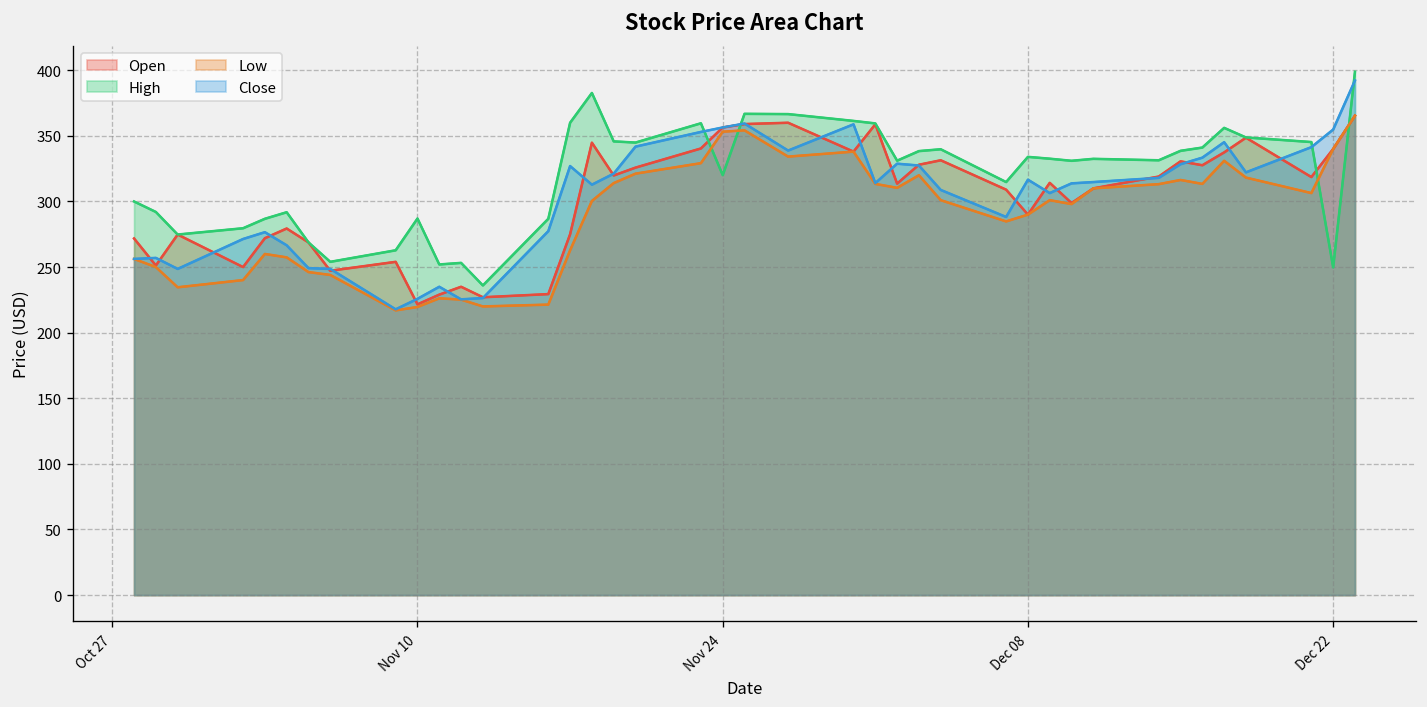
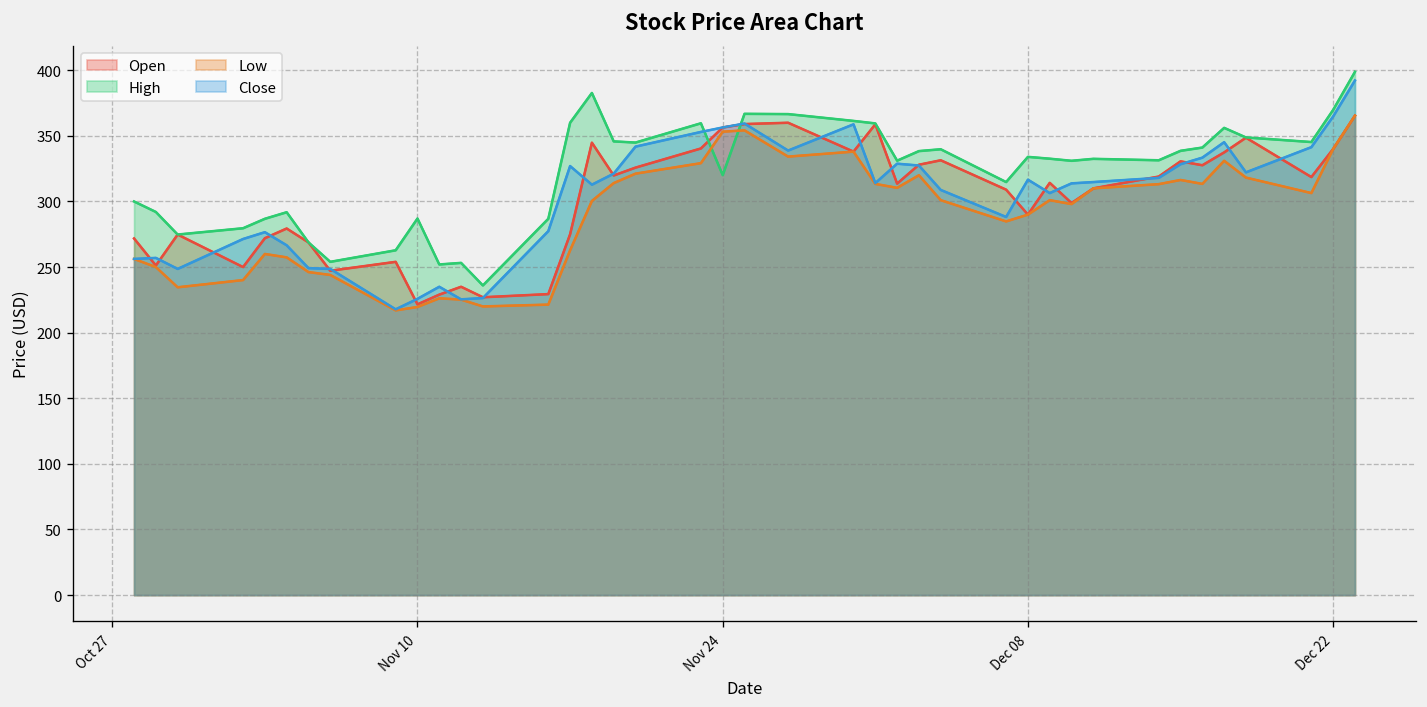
High, Dec 22: 250 -> 370
Close, Dec 22: 355 -> 365
